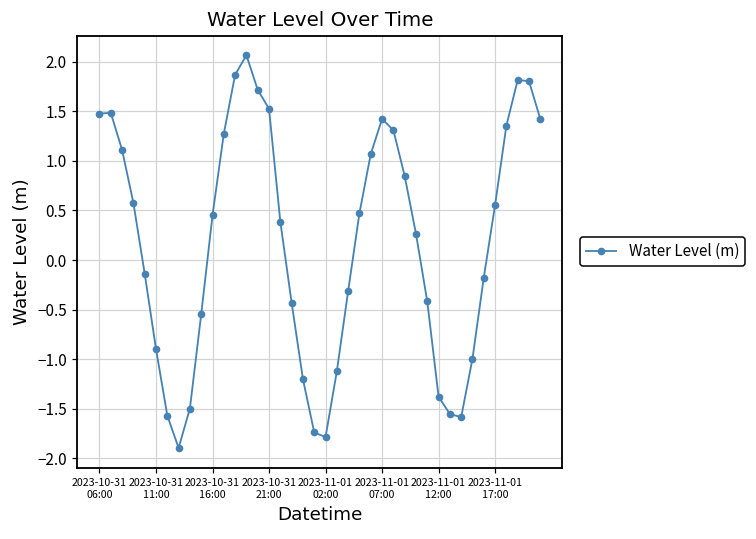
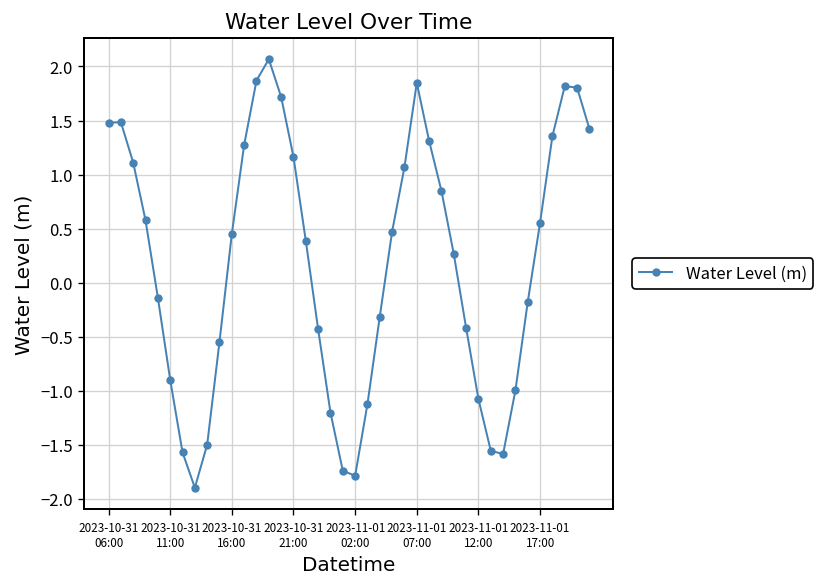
2023-10-31 21:00: 1.5 -> 1.2
2023-11-01 07:00: 1.4 -> 1.8
2023-11-01 12:00: -1.4 -> -1.1
